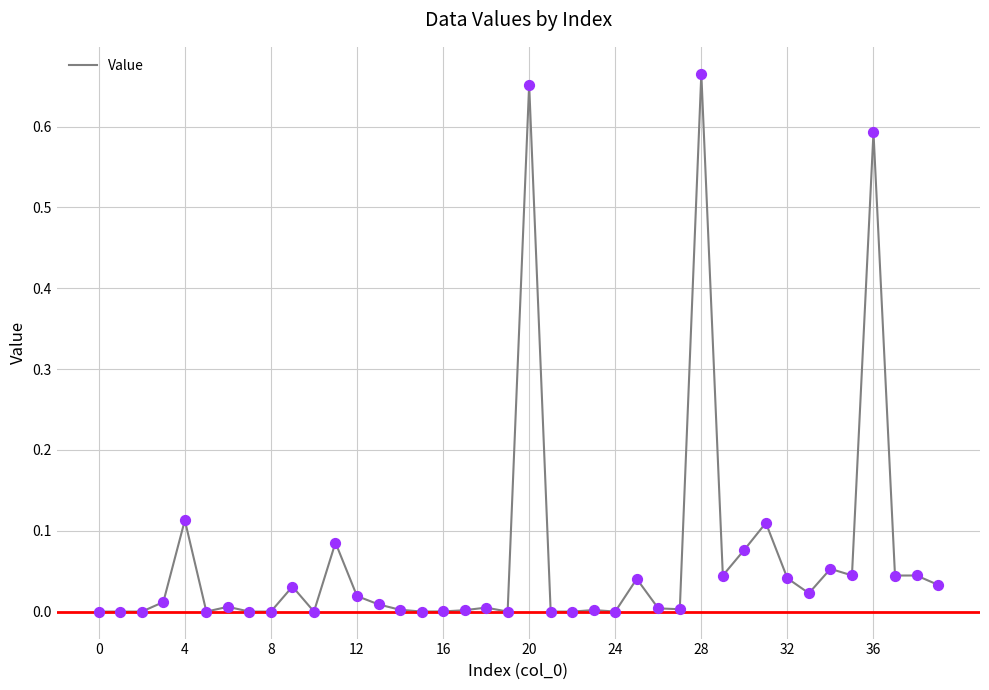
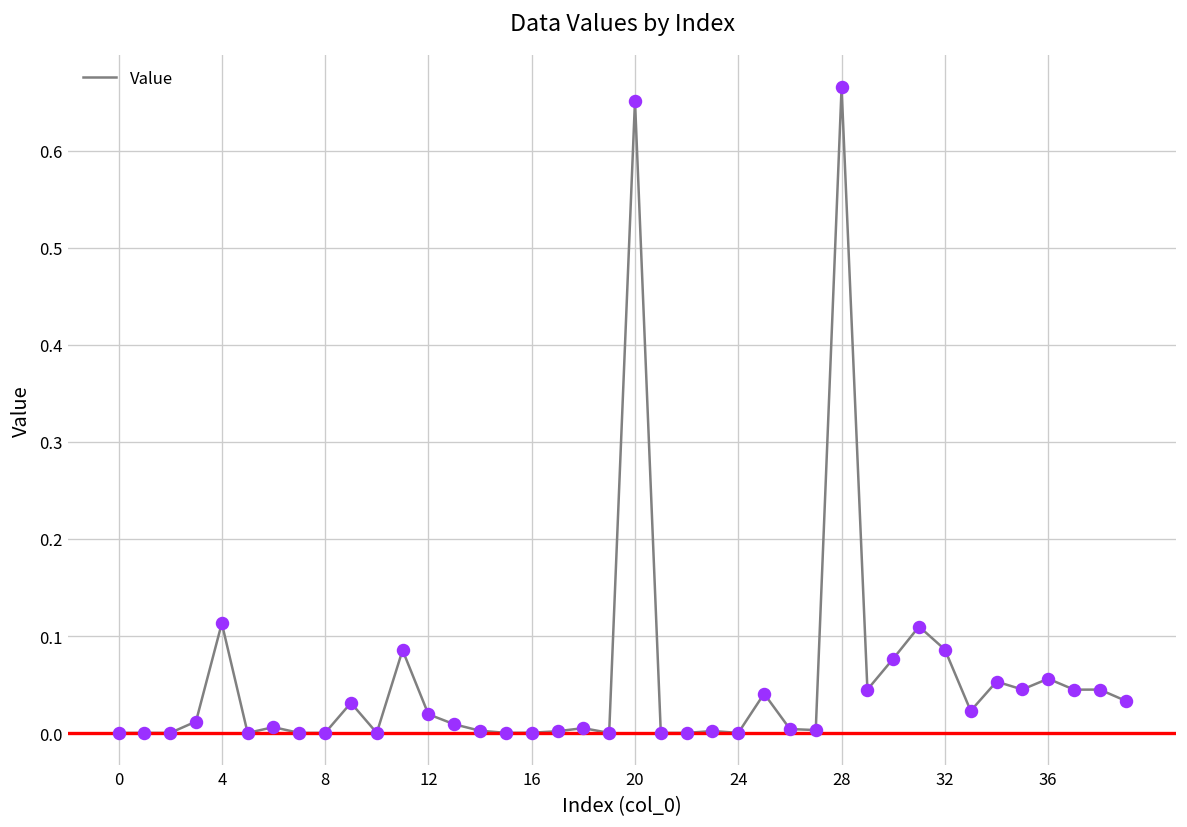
32: 0.04 -> 0.09
36: 0.59 -> 0.06
